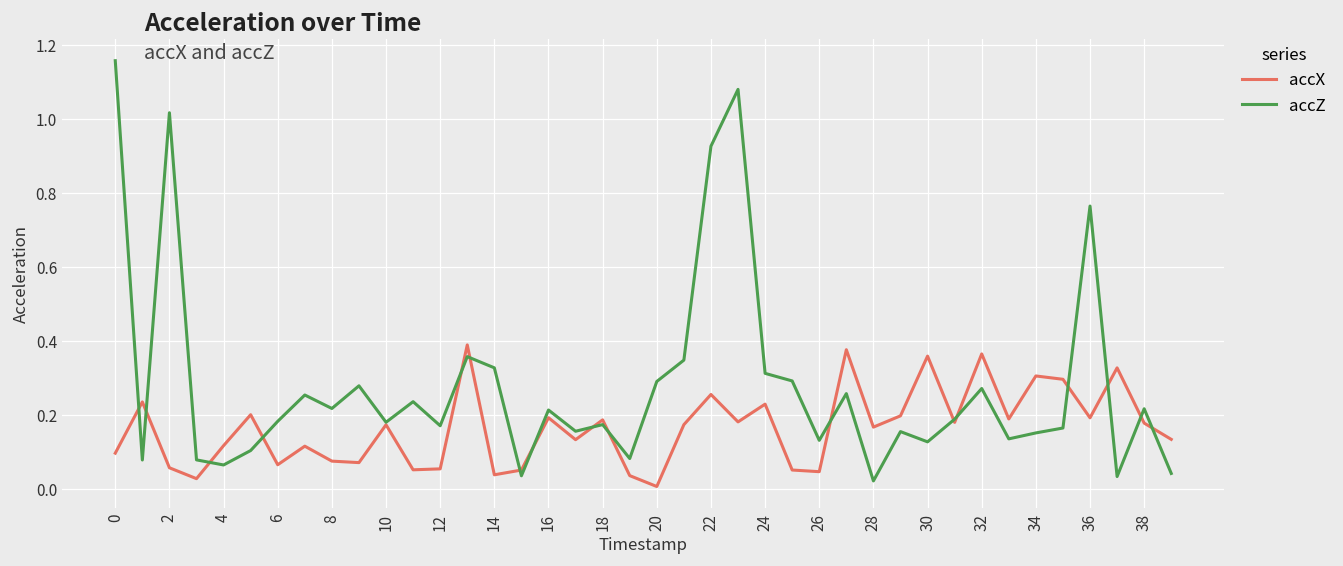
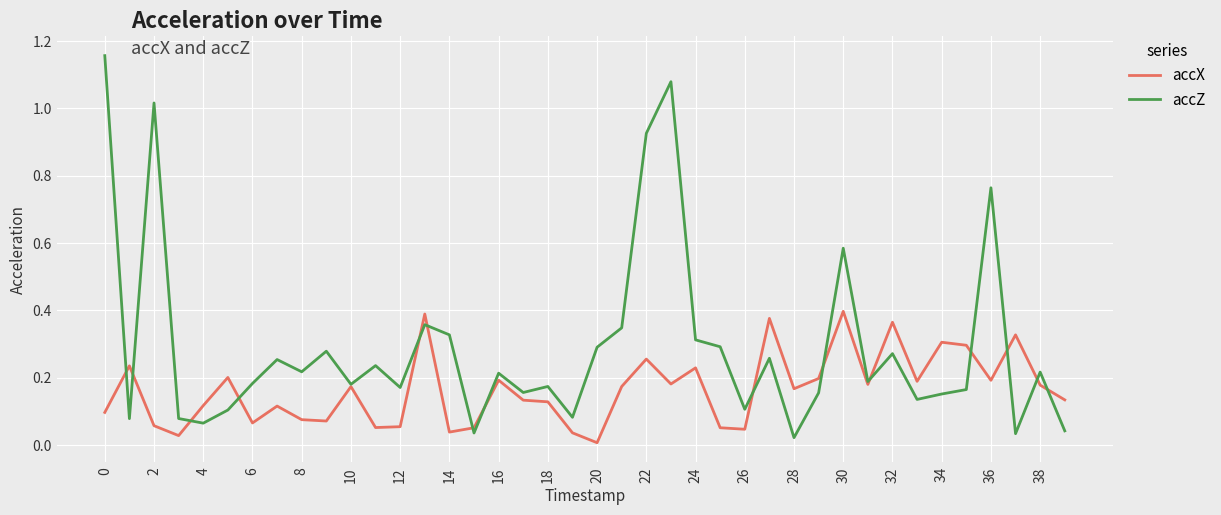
accX, 18: 0.19 -> 0.13
accZ, 26: 0.13 -> 0.11
accX, 30: 0.36 -> 0.40
accZ, 30: 0.13 -> 0.58
